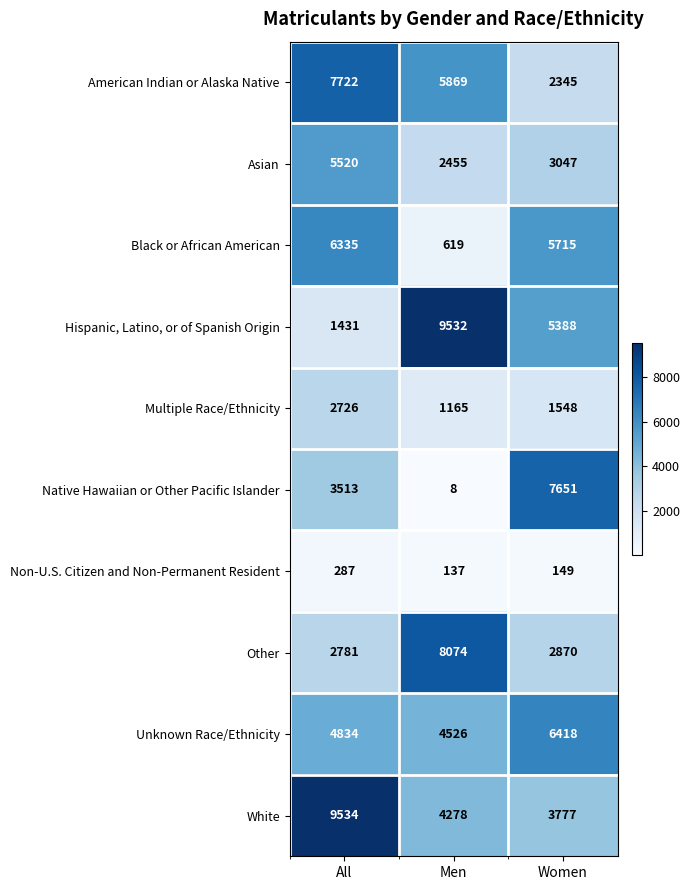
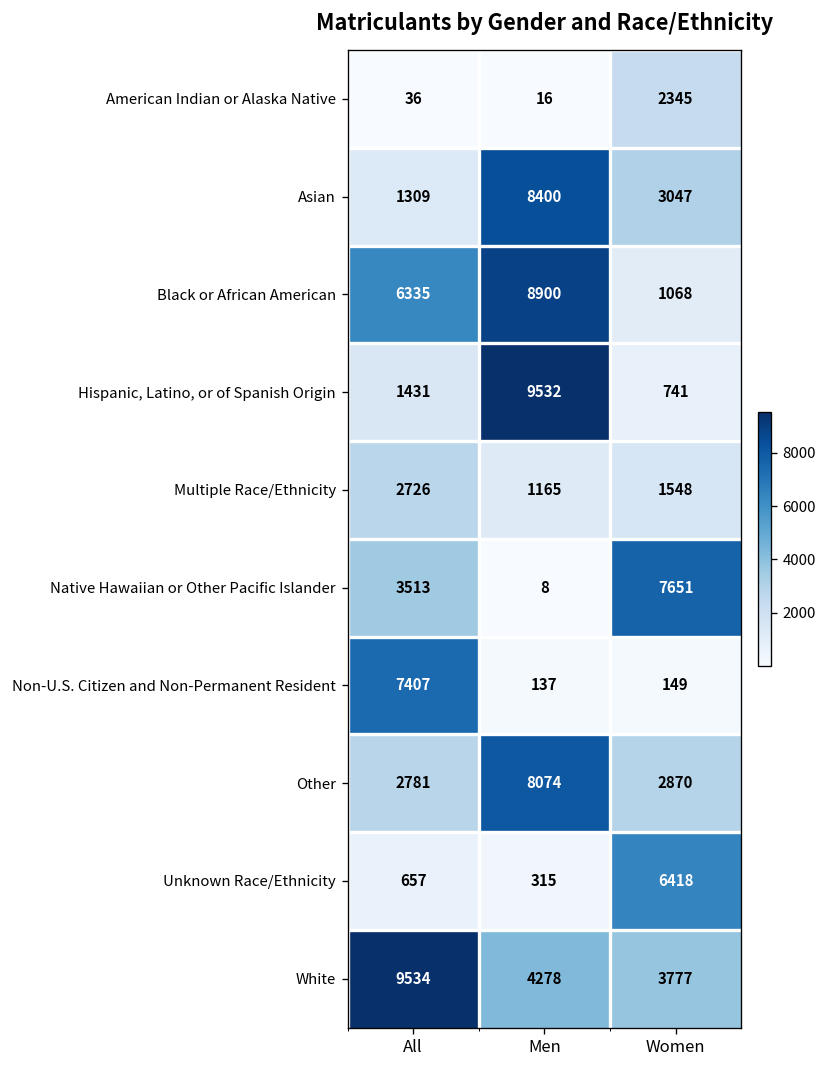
American Indian or Alaska Native, All: 7722 -> 36
American Indian or Alaska Native, Men: 5869 -> 16
Asian, All: 5520 -> 1309
Asian, Men: 2455 -> 8400
Black or African American, Men: 619 -> 8900
Black or African American, Women: 5715 -> 1068
Hispanic, Latino, or of Spanish Origin, Women: 5388 -> 741
Non-U.S. Citizen and Non-Permanent Resident, All: 287 -> 7407
Unknown Race/Ethnicity, All: 4834 -> 657
Unknown Race/Ethnicity, Men: 4526 -> 315
